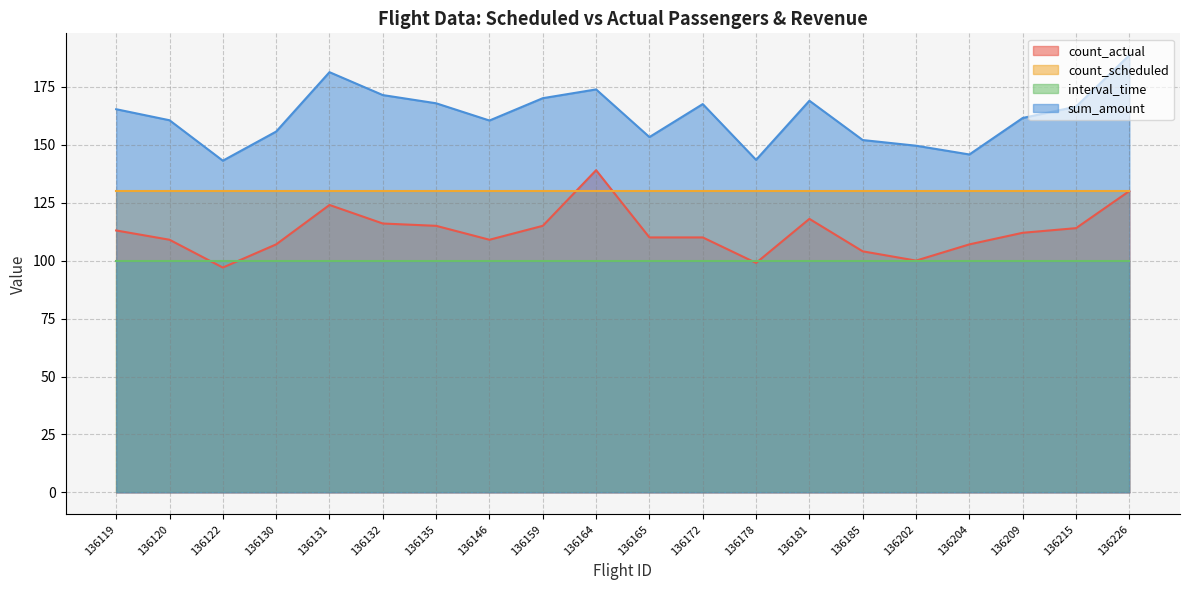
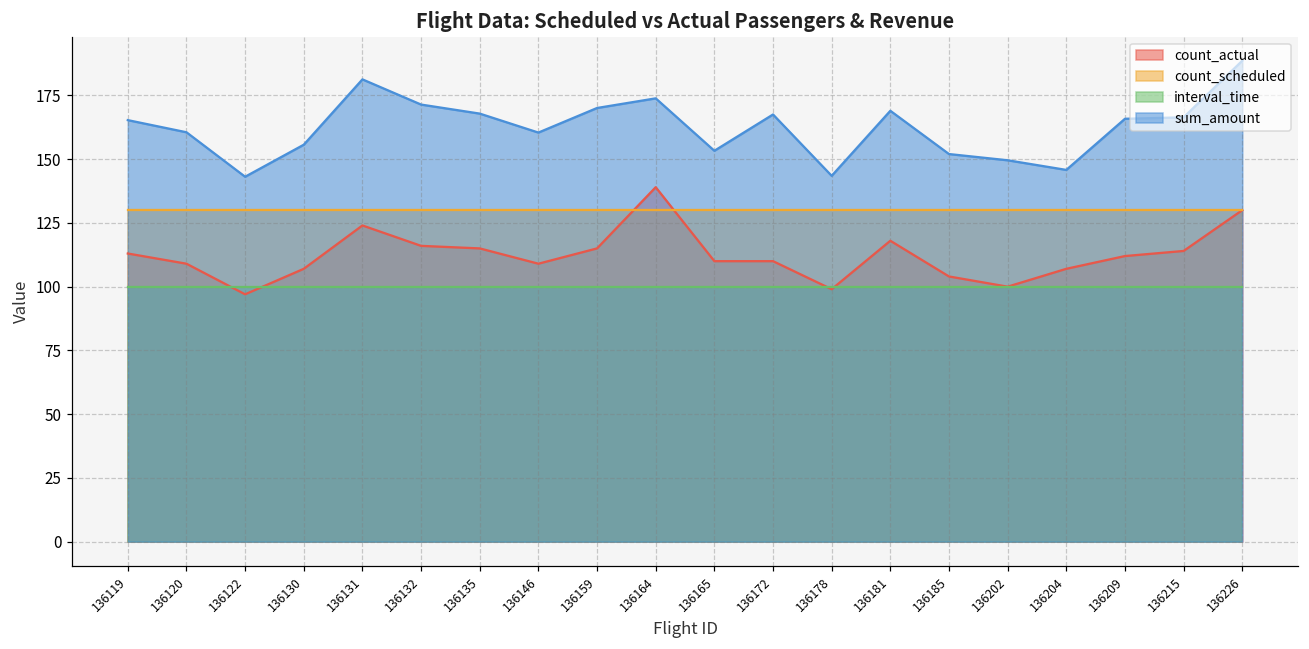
sum_amount, 136209: 162 -> 166
